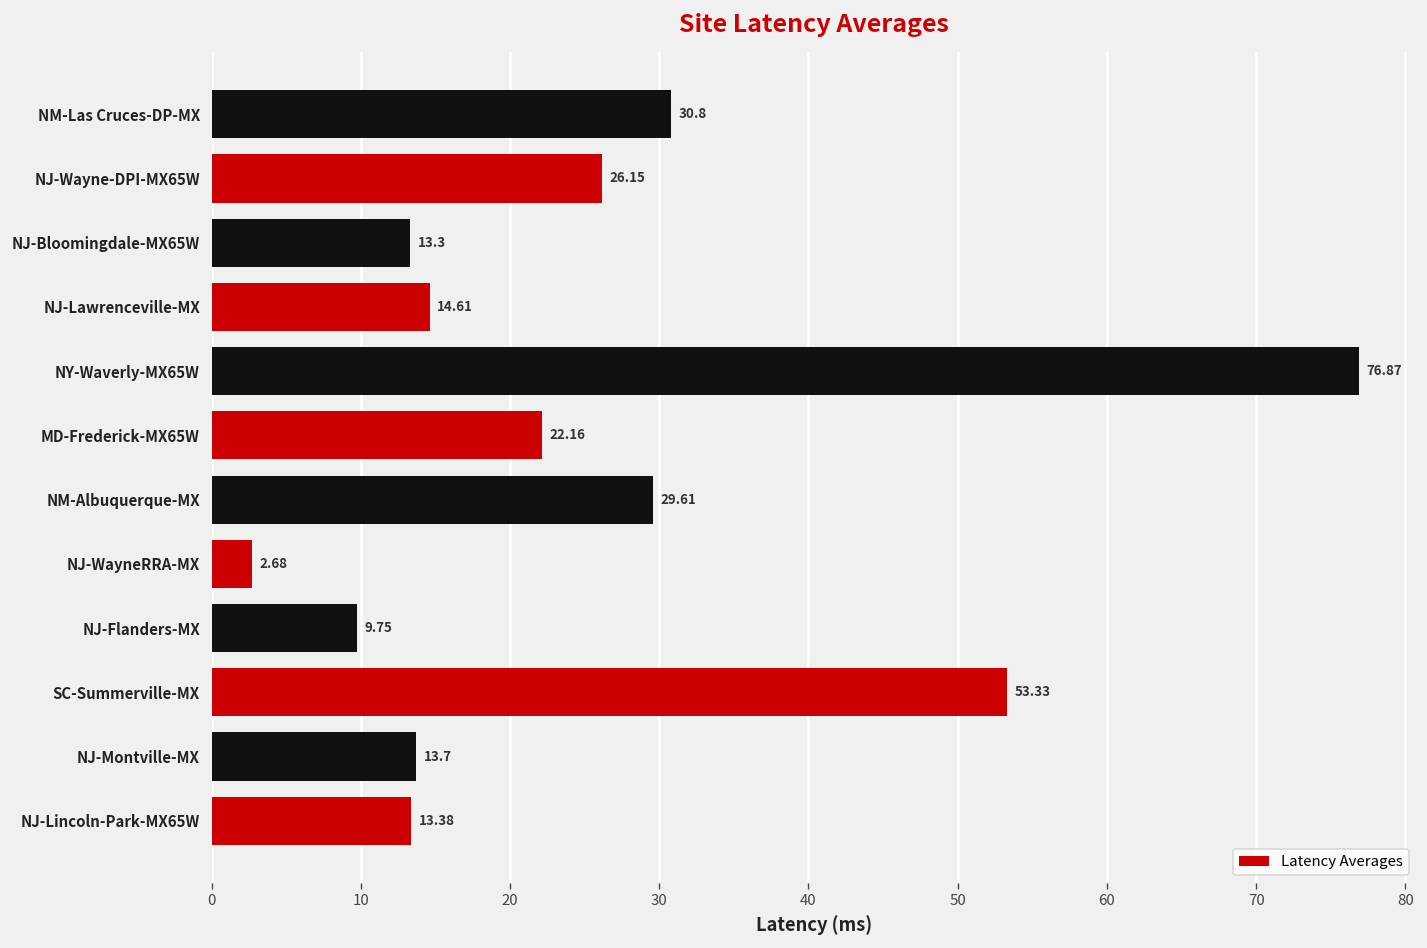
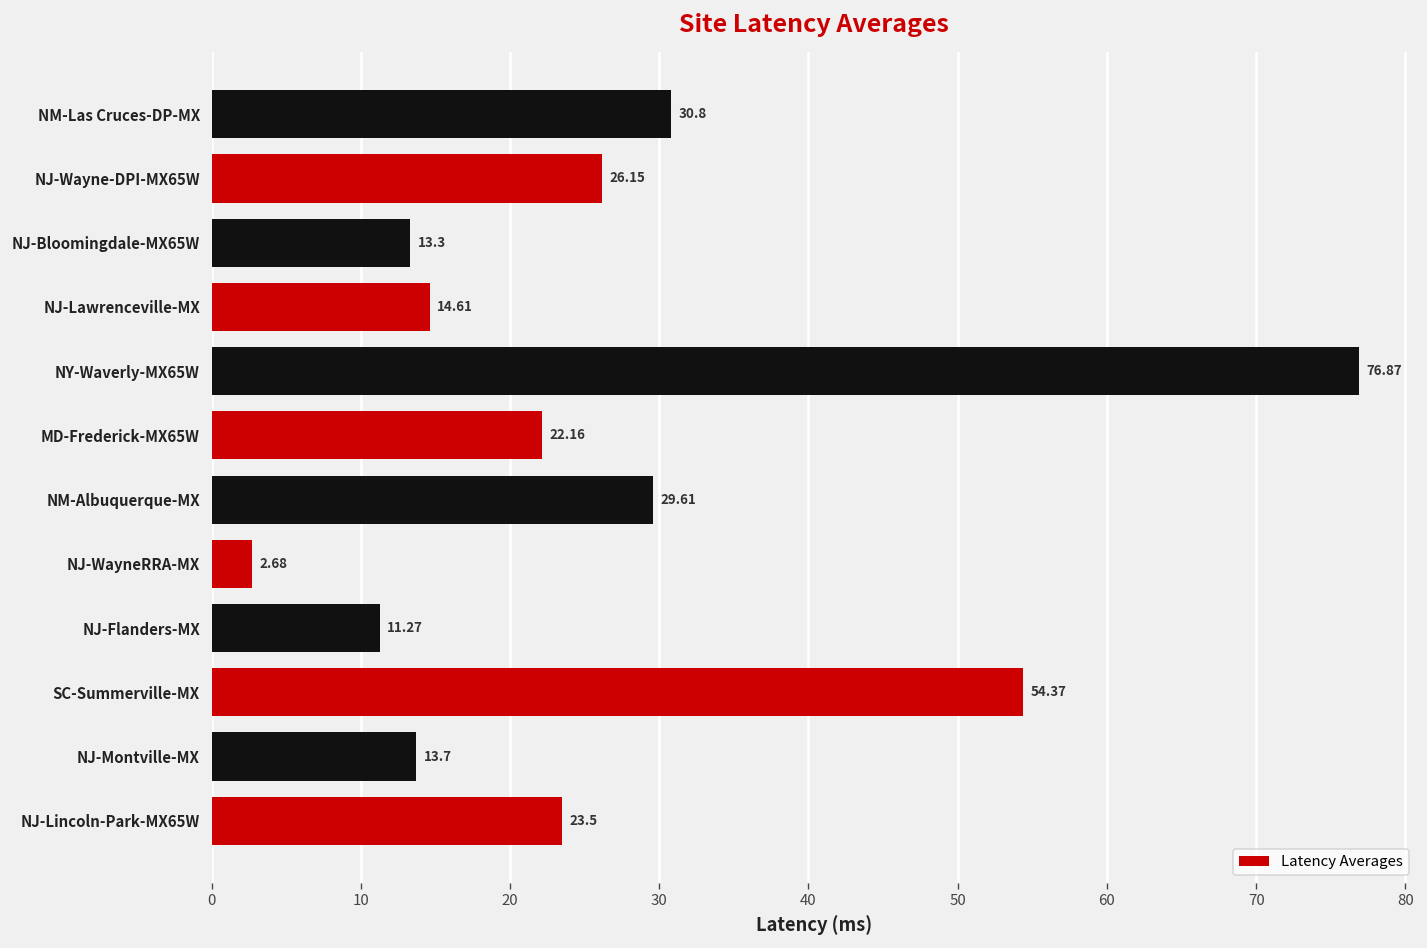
NJ-Flanders-MX: 9.75 -> 11.27
SC-Summerville-MX: 53.33 -> 54.37
NJ-Lincoln-Park-MX65W: 13.38 -> 23.5
